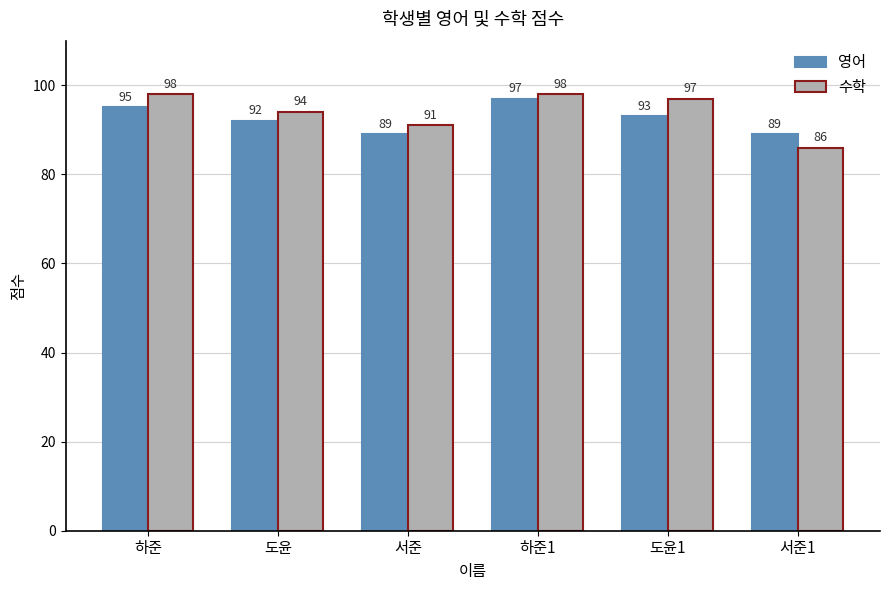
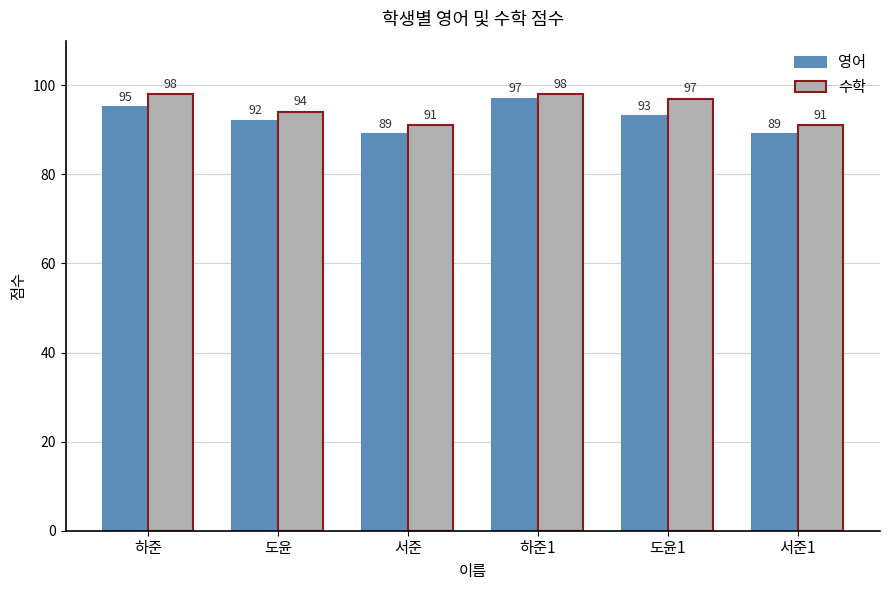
수학, 서준1: 86 -> 91
